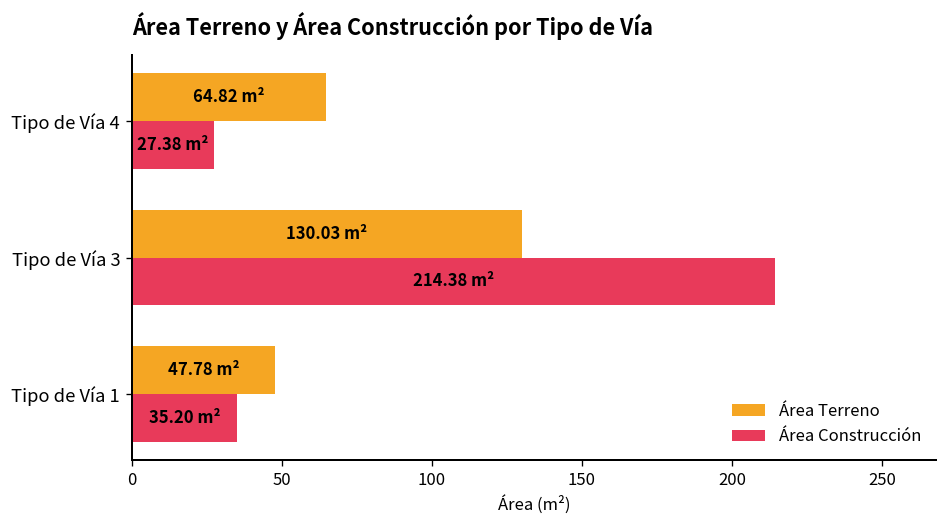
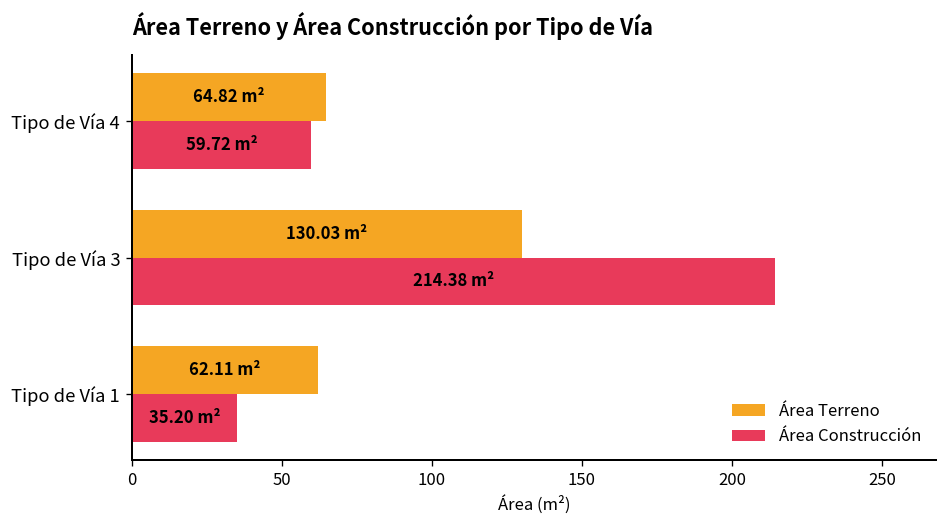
Área Construcción, Tipo de Vía 4: 27.38 -> 59.72
Área Terreno, Tipo de Vía 1: 47.78 -> 62.11
